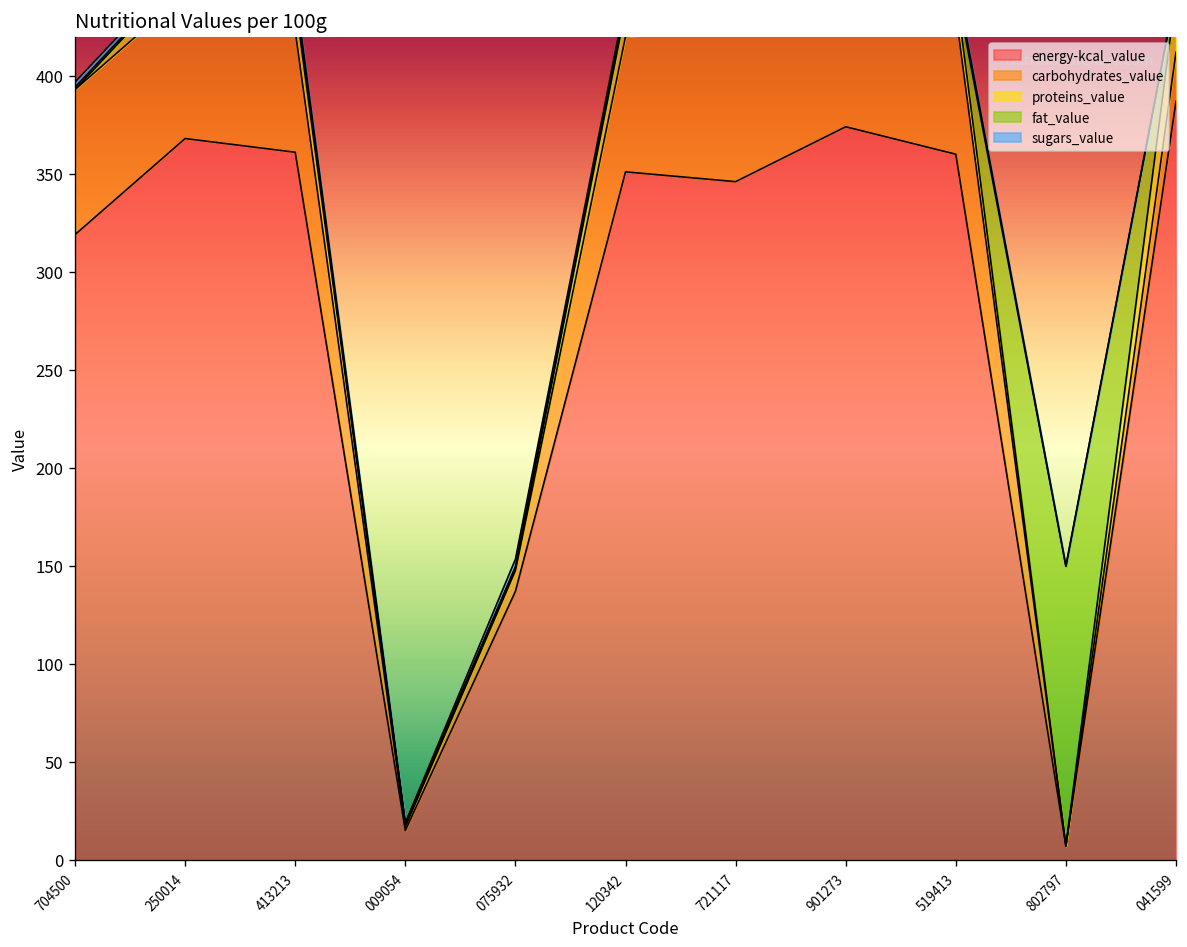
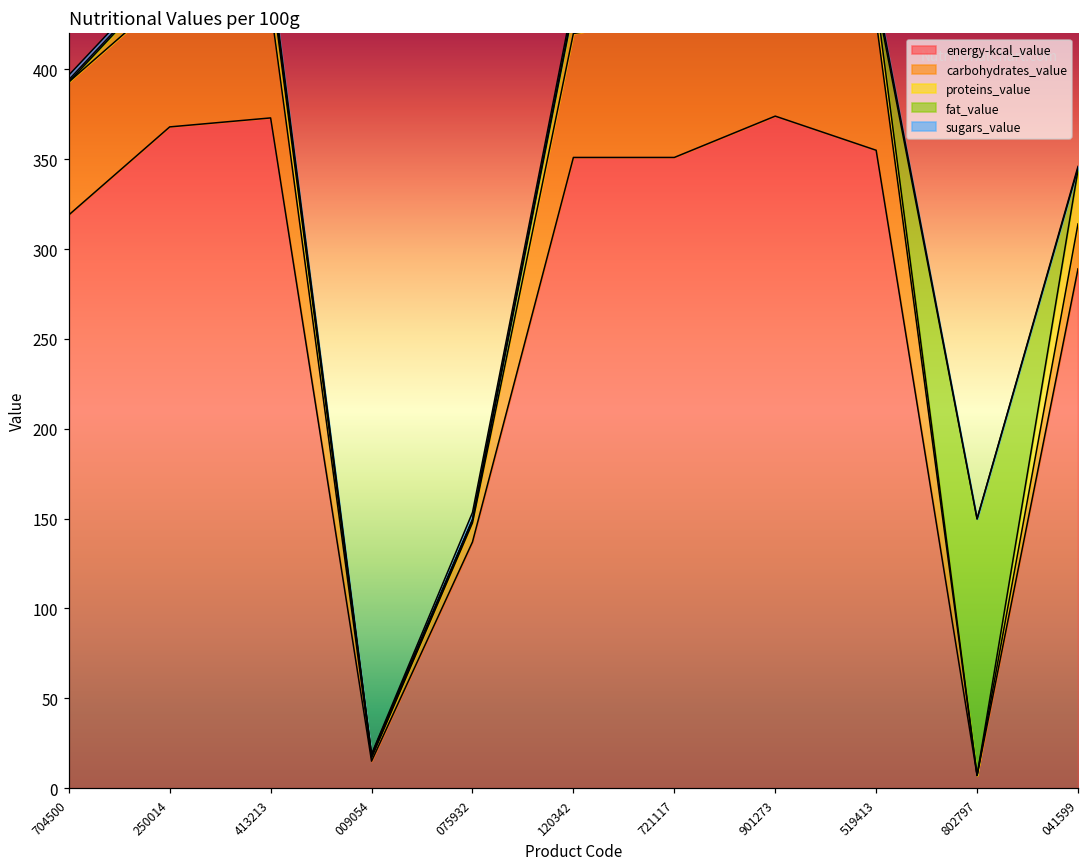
energy-kcal_value, 413213: 361 -> 373
energy-kcal_value, 721117: 346 -> 351
energy-kcal_value, 519413: 360 -> 355
energy-kcal_value, 041599: 387 -> 289
